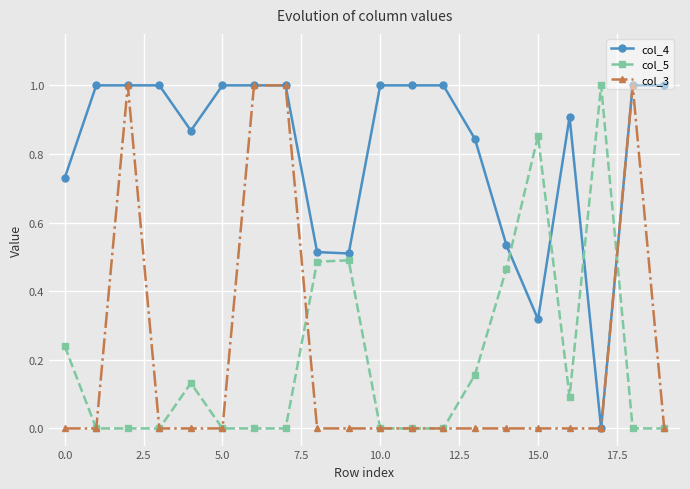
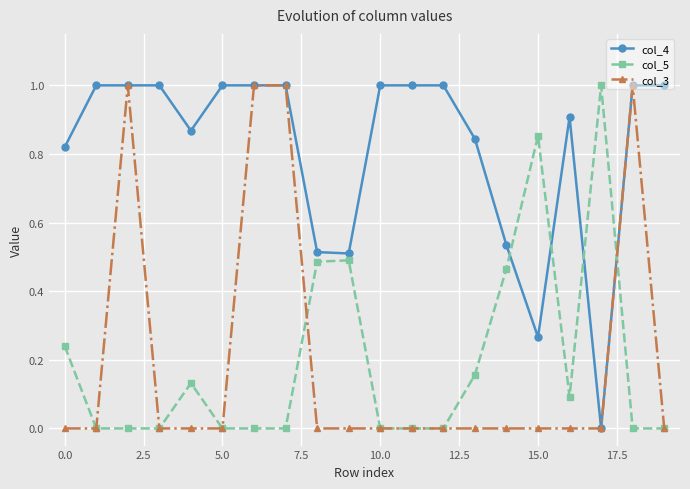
col_4, 0.0: 0.73 -> 0.82
col_4, 15.0: 0.32 -> 0.27
